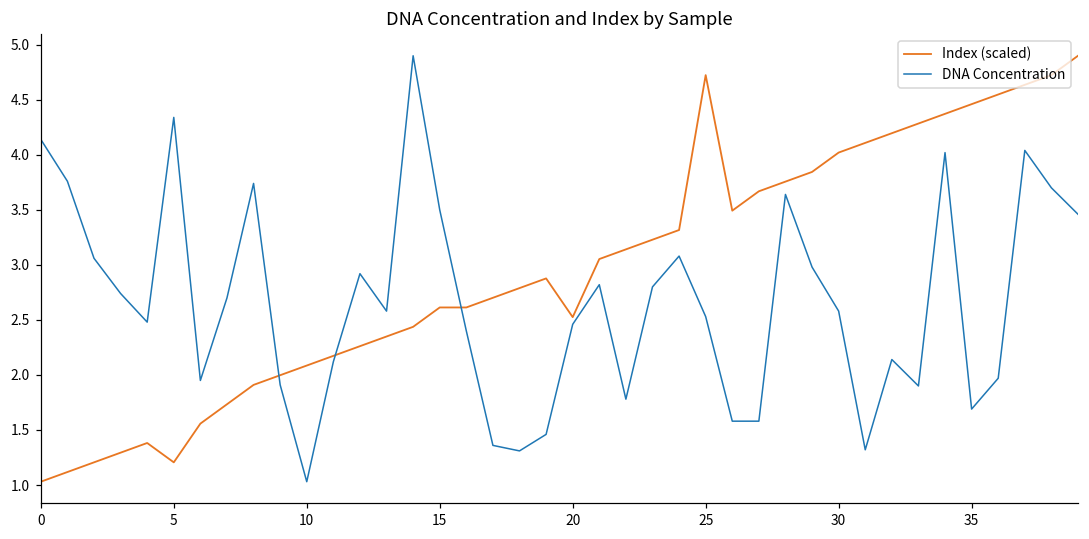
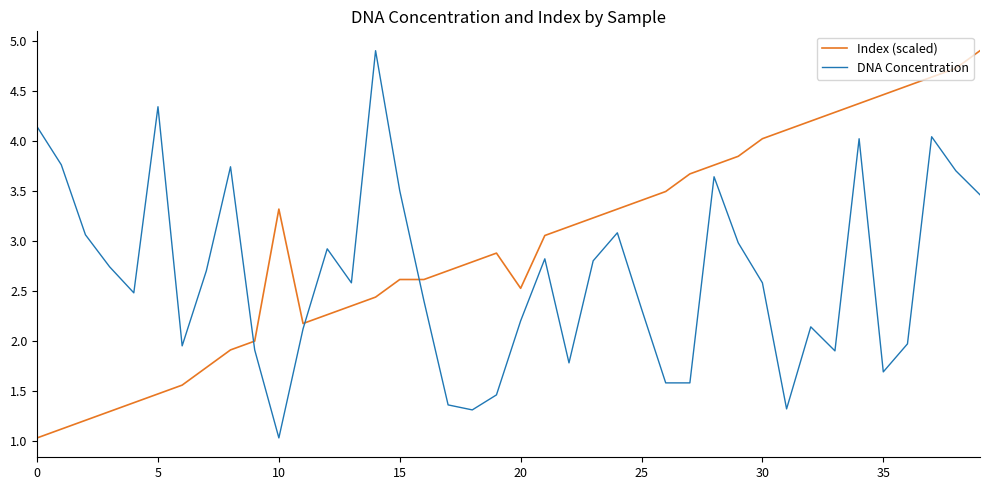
Index (scaled), 5: 1.21 -> 1.47
Index (scaled), 10: 2.09 -> 3.32
DNA Concentration, 20: 2.46 -> 2.20
Index (scaled), 25: 4.72 -> 3.40
DNA Concentration, 25: 2.53 -> 2.32
